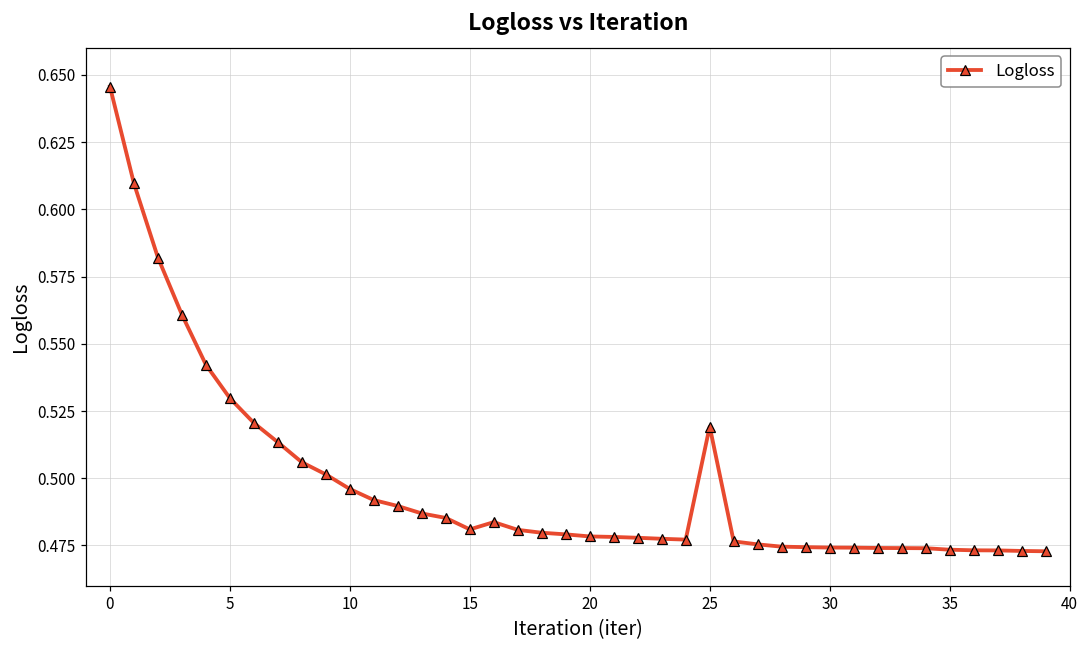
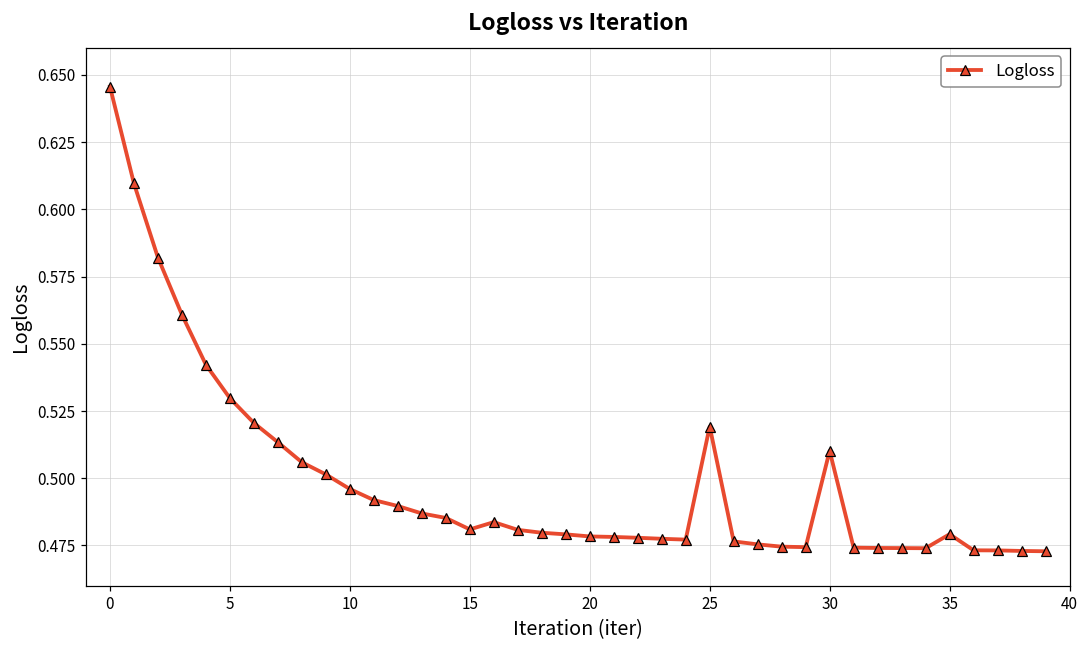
30: 0.474 -> 0.510
35: 0.473 -> 0.479
